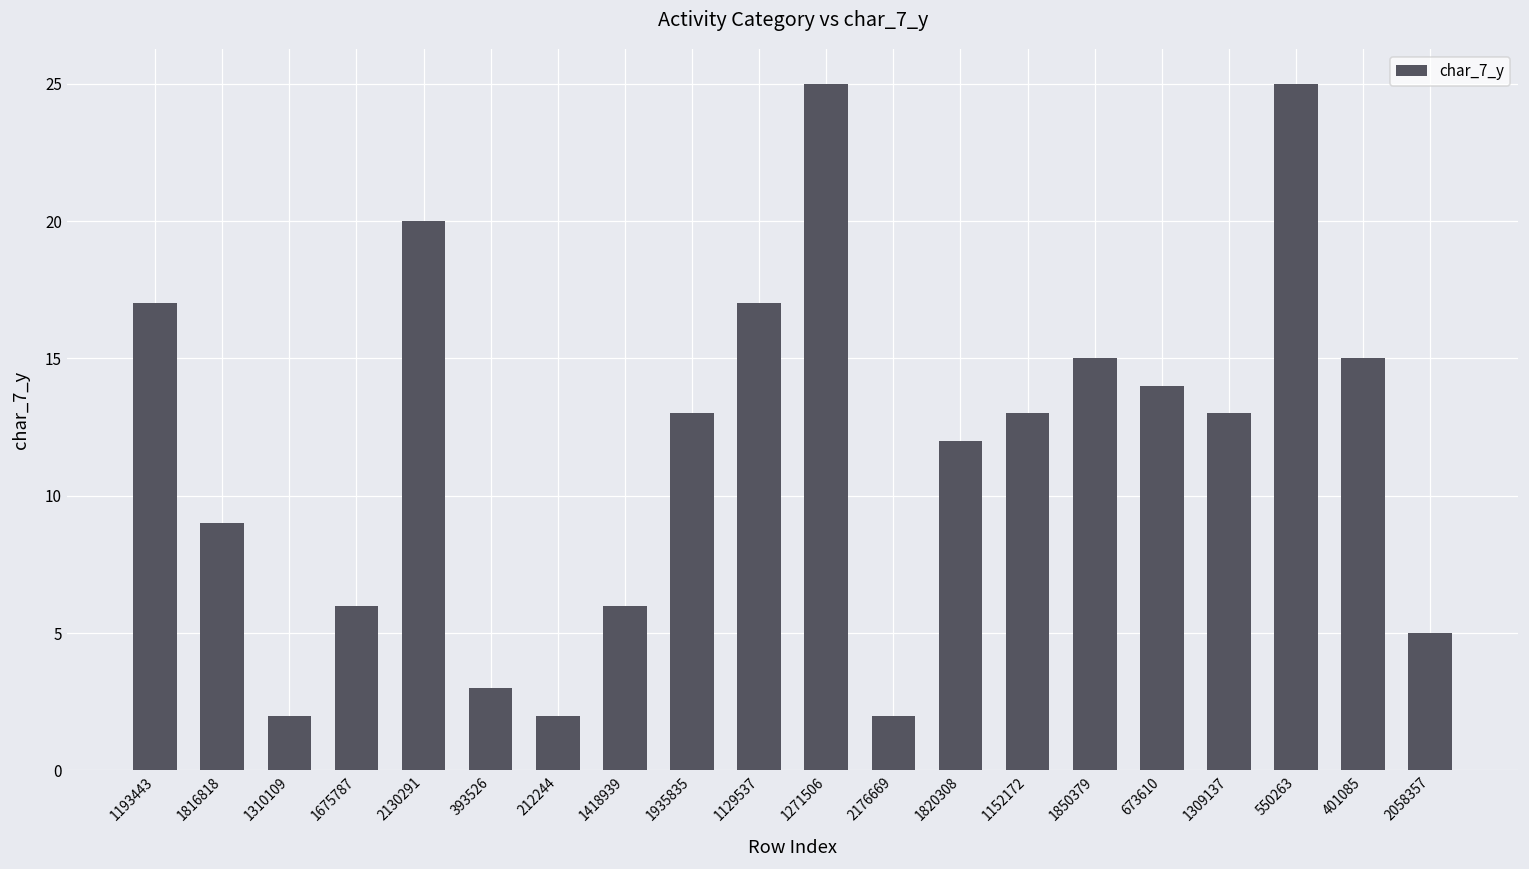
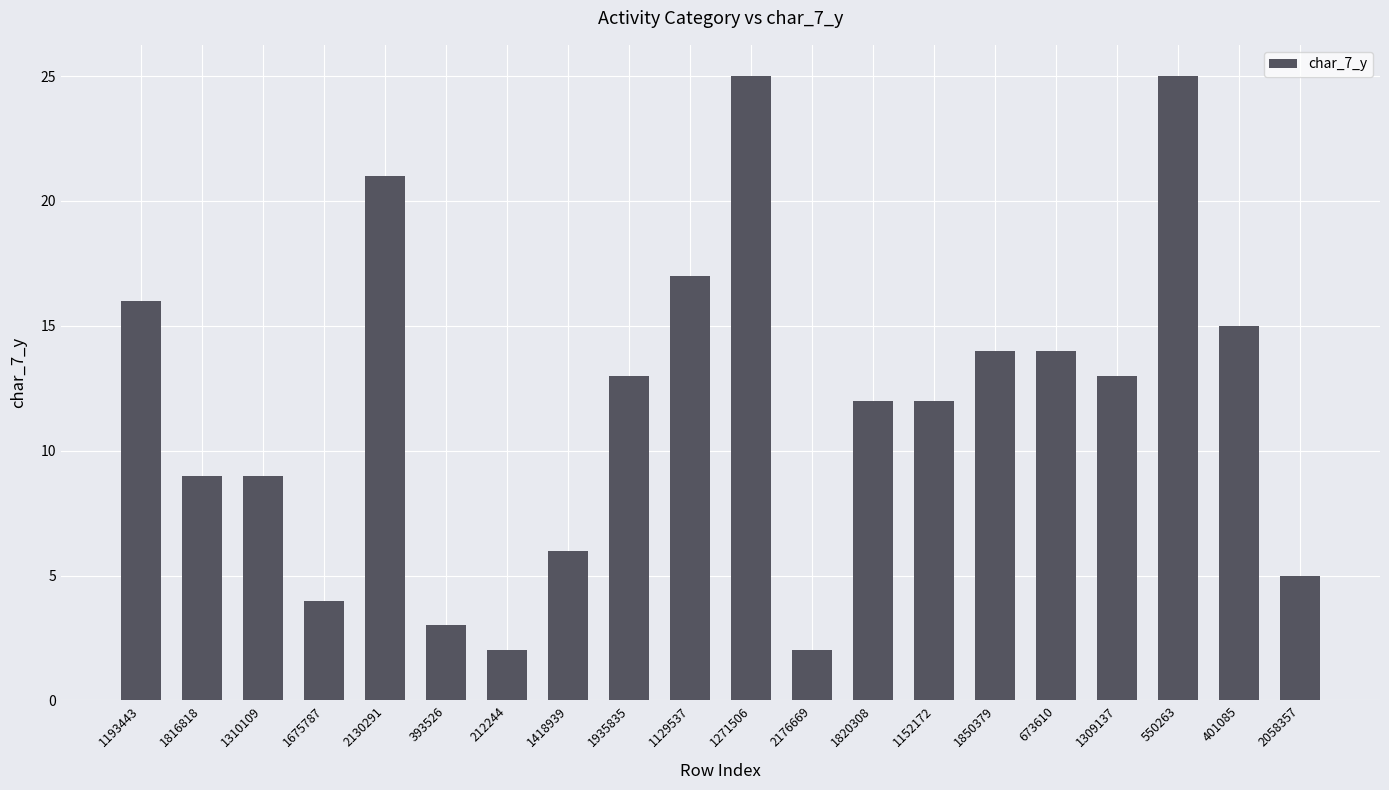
1193443: 17 -> 16
1310109: 2 -> 9
1675787: 6 -> 4
2130291: 20 -> 21
1152172: 13 -> 12
1850379: 15 -> 14
